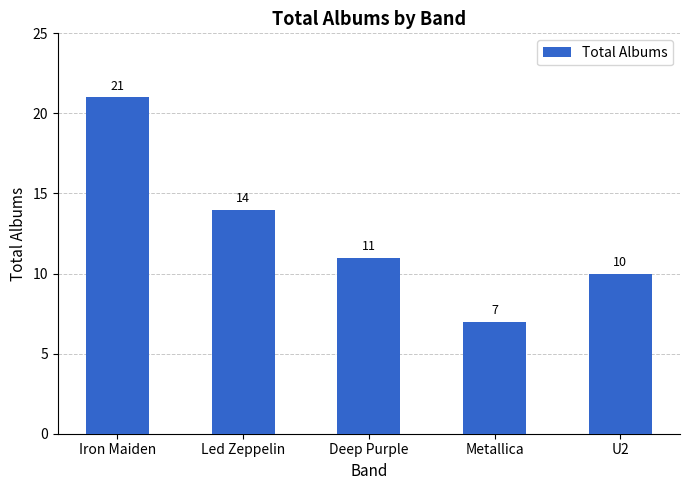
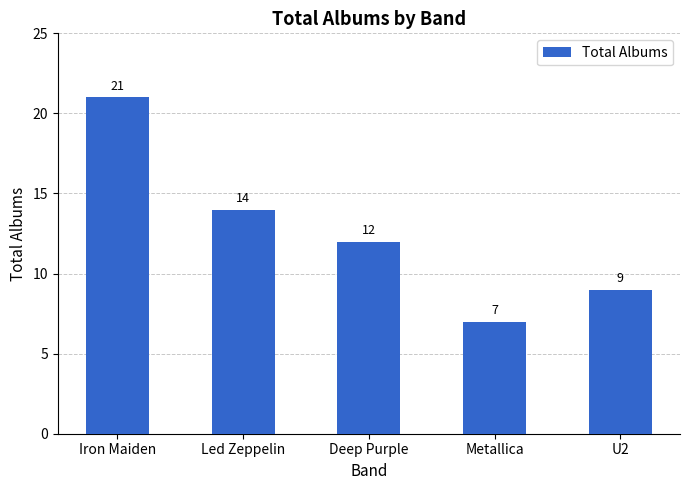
Deep Purple: 11 -> 12
U2: 10 -> 9
